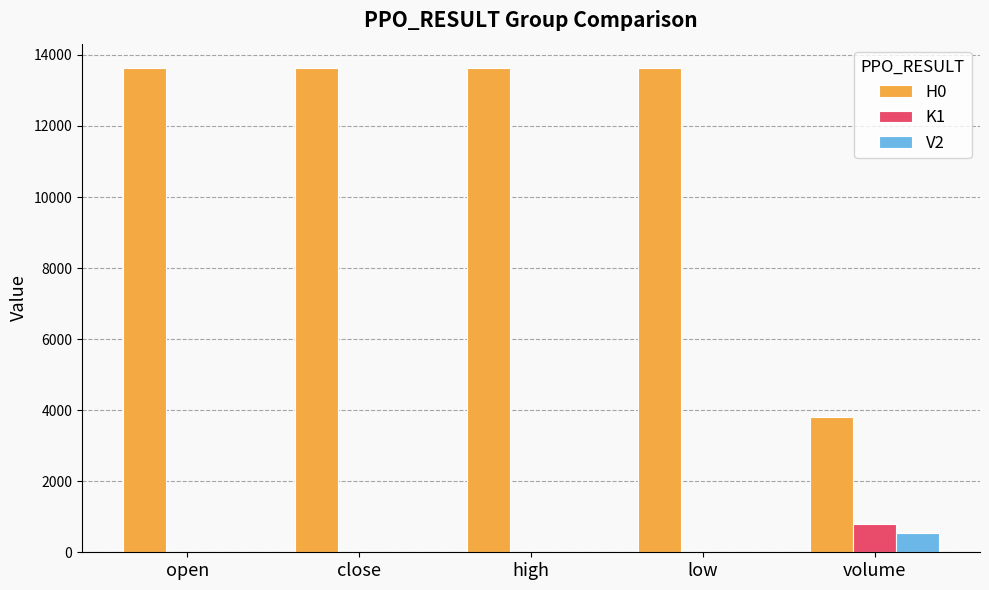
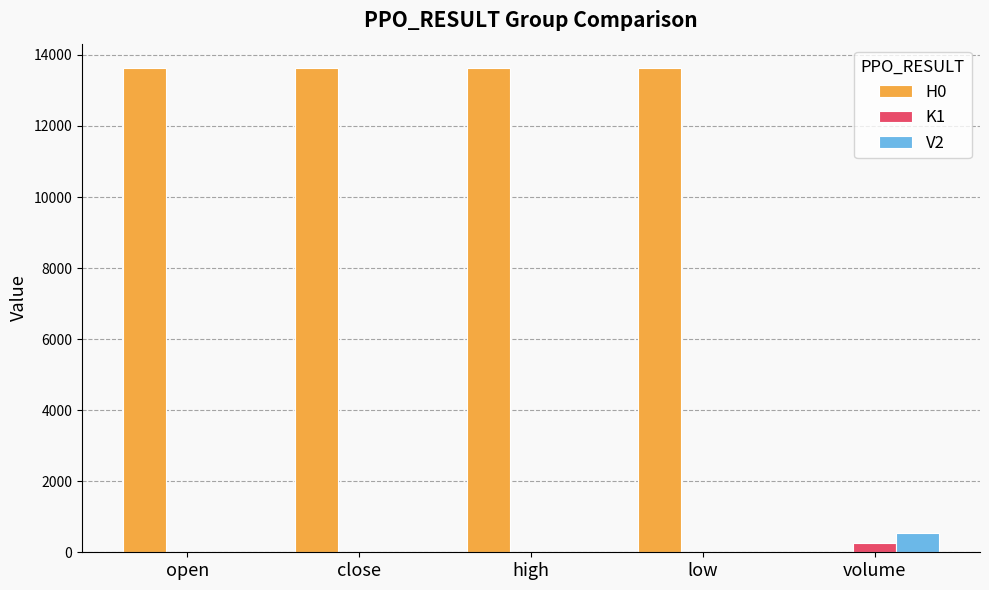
H0, volume: 3800 -> 0
K1, volume: 800 -> 300
